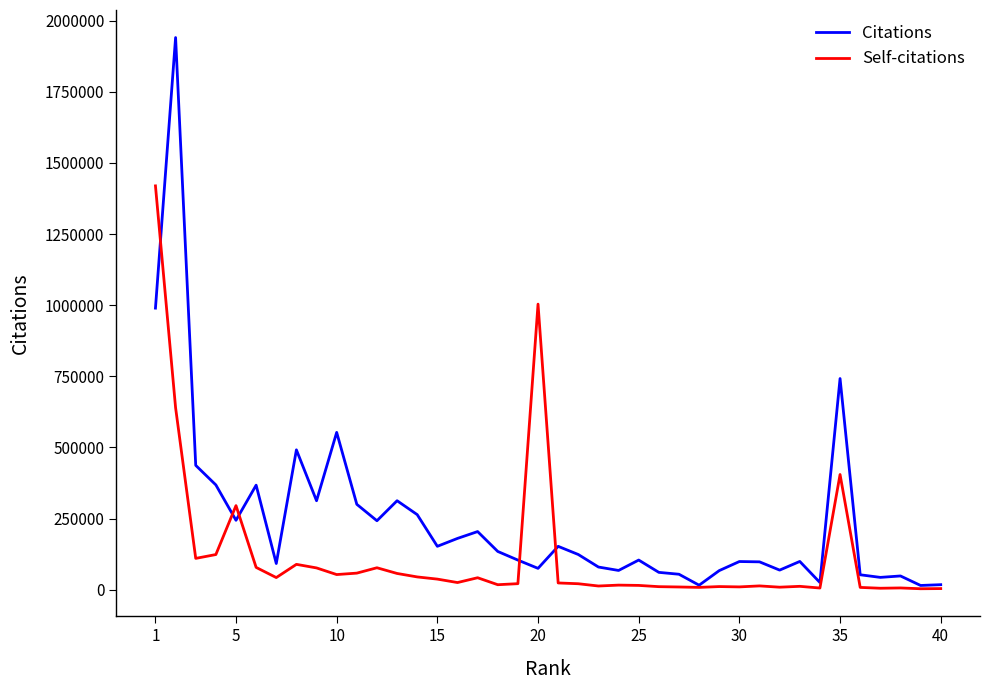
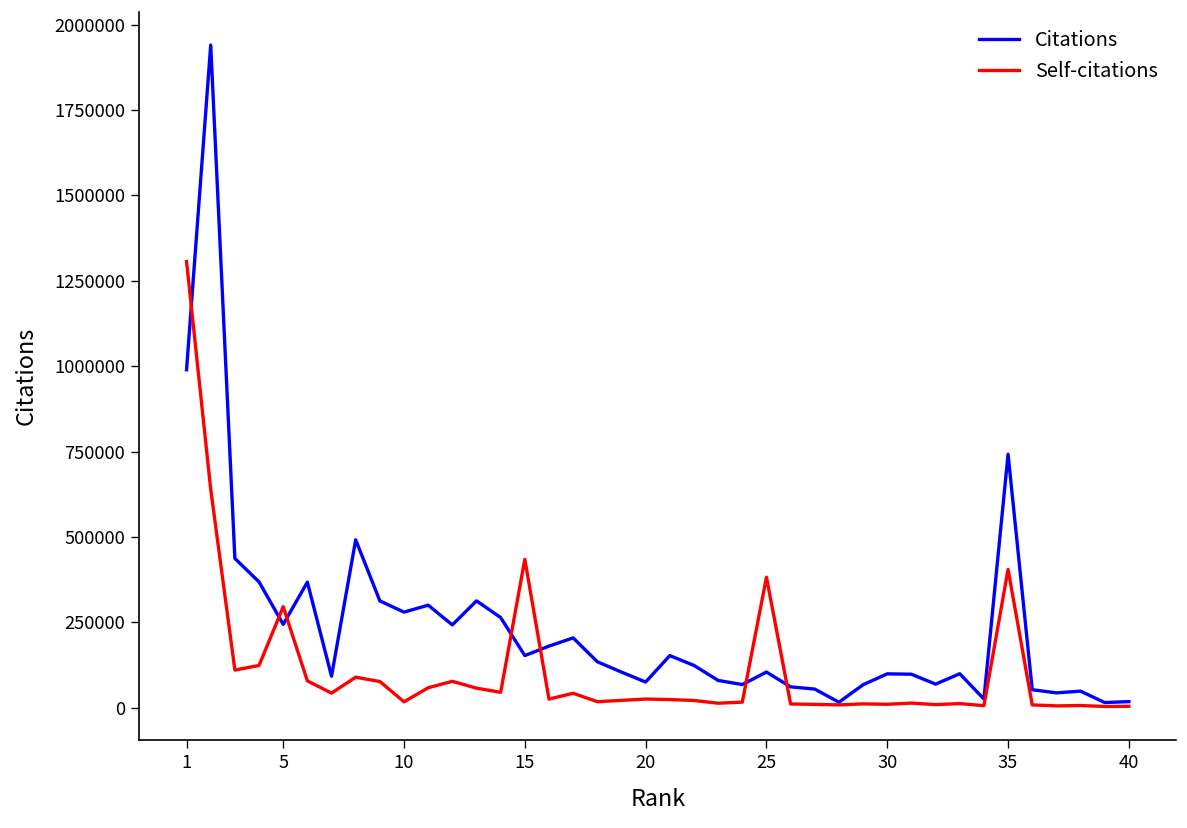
Self-citations, 1: 1420000 -> 1310000
Citations, 10: 550000 -> 280000
Self-citations, 10: 50000 -> 20000
Self-citations, 15: 40000 -> 430000
Self-citations, 20: 1000000 -> 30000
Self-citations, 25: 10000 -> 380000
